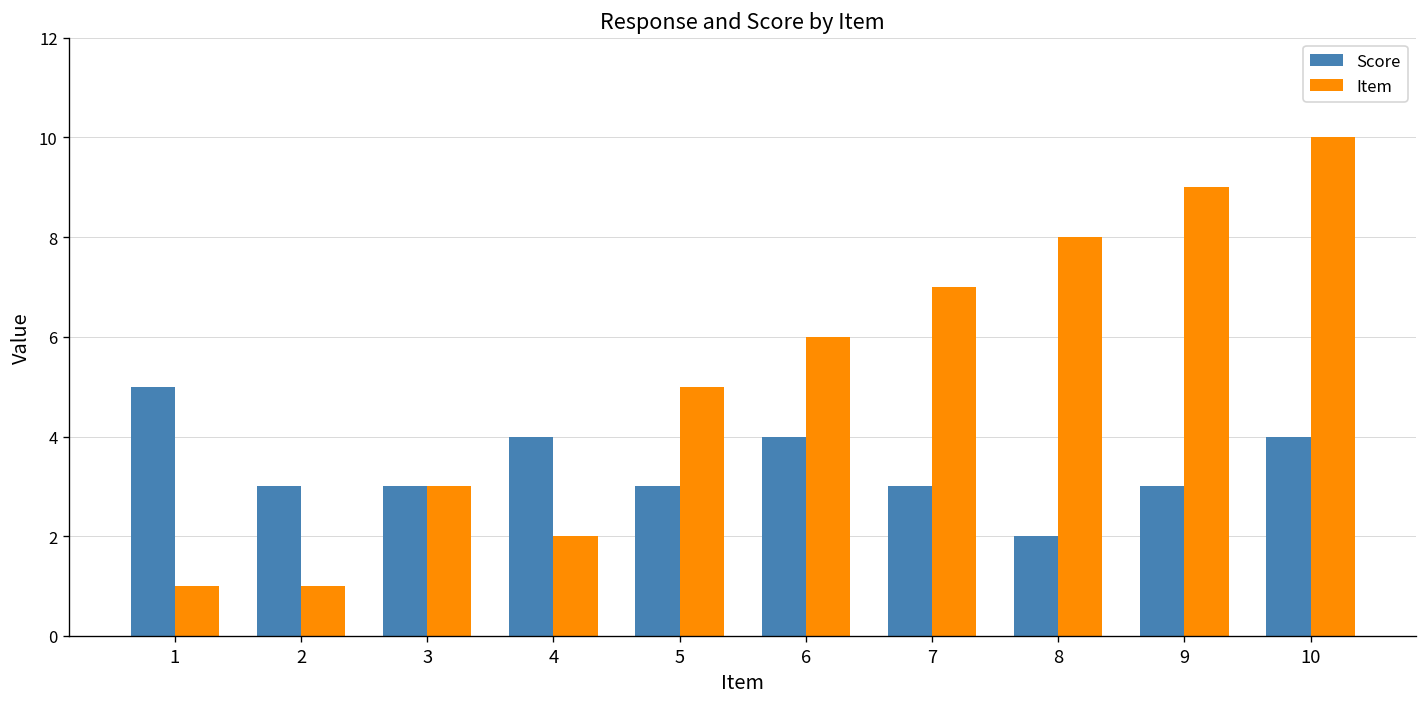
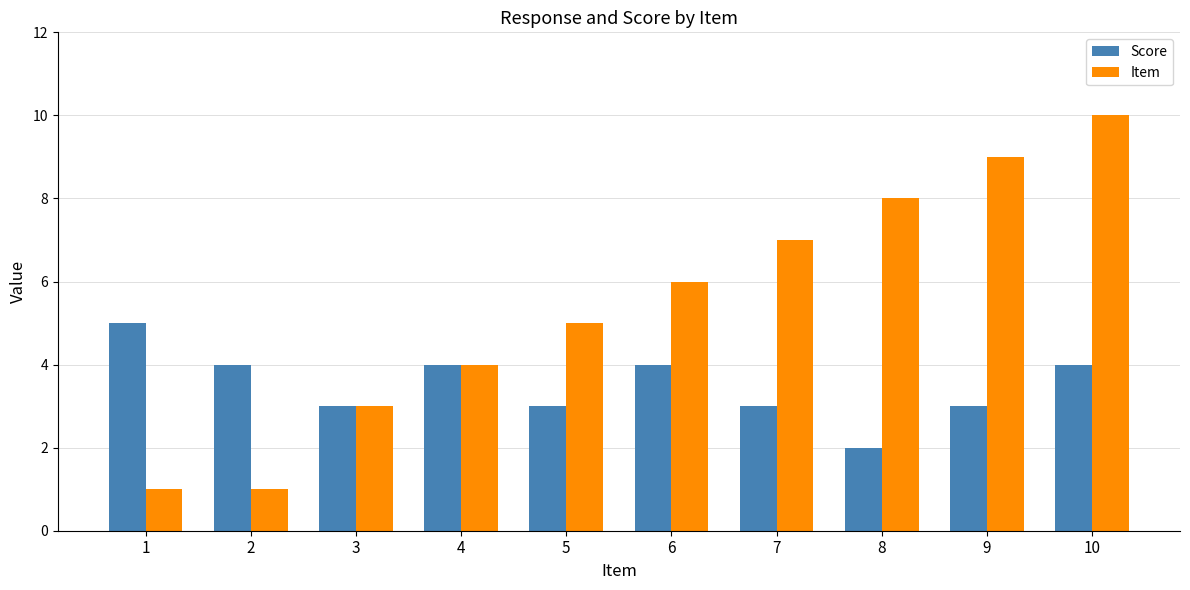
Score, 2: 3 -> 4
Item, 4: 2 -> 4
